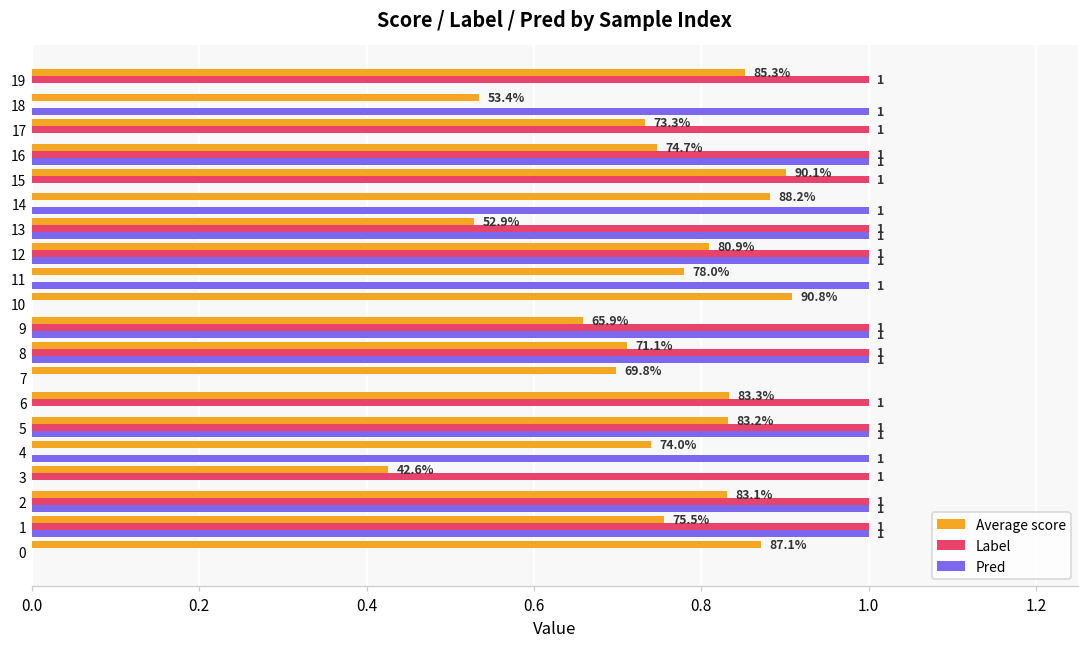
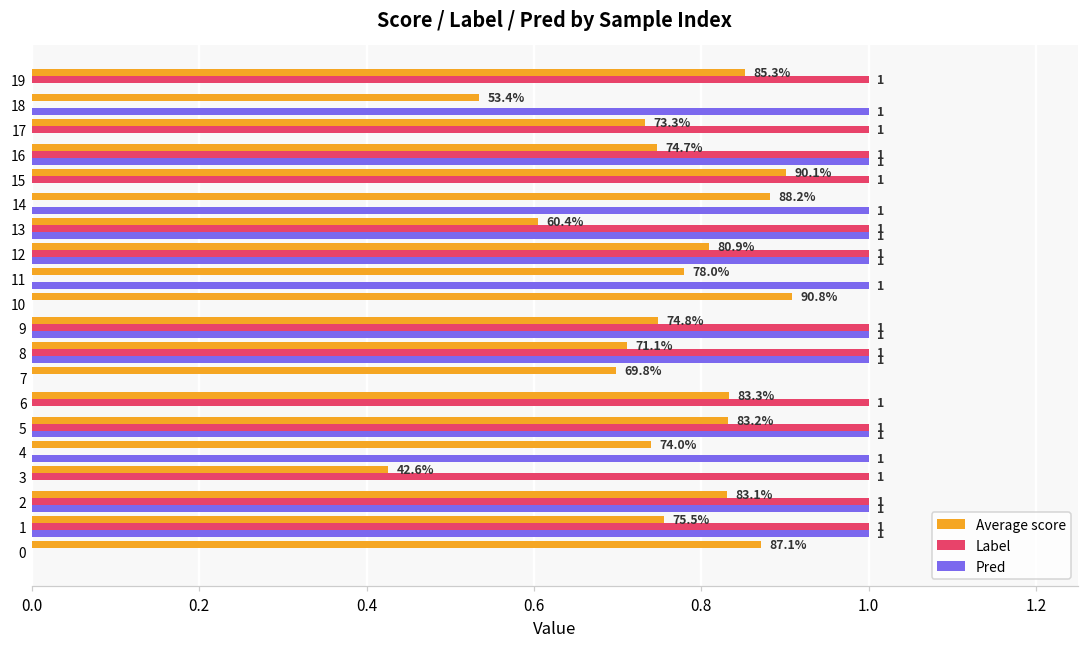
Average score, 13: 52.9% -> 60.4%
Average score, 9: 65.9% -> 74.8%
